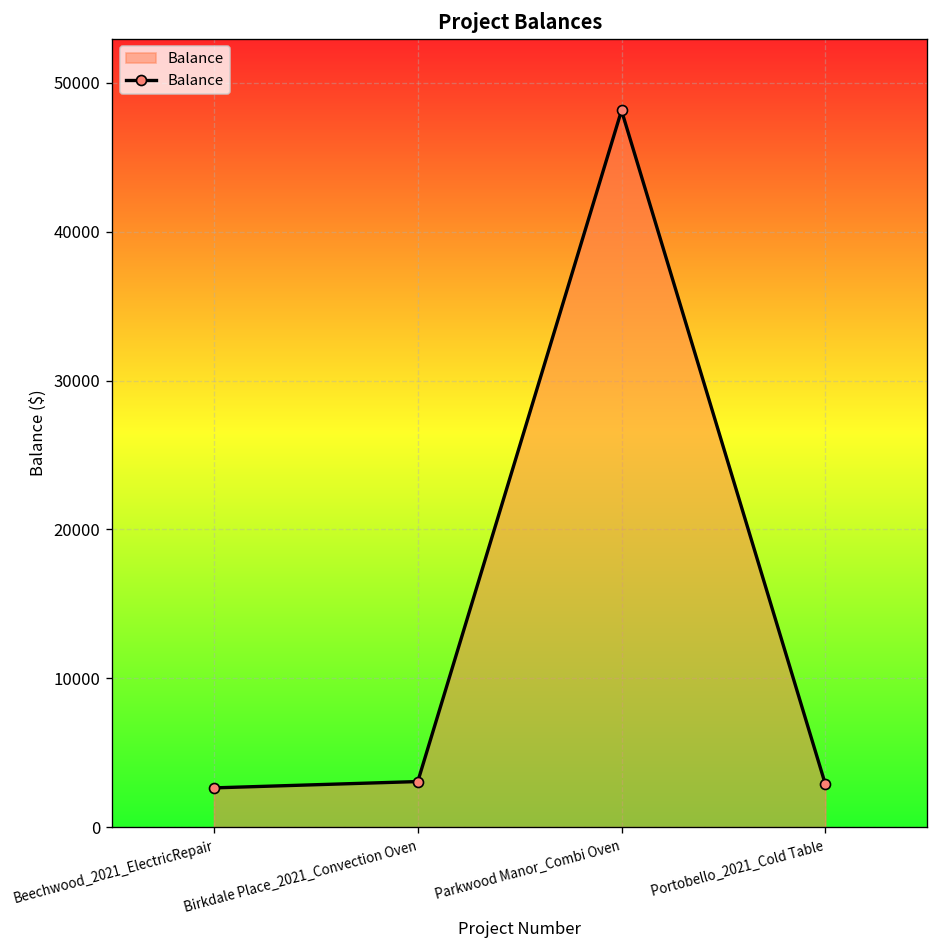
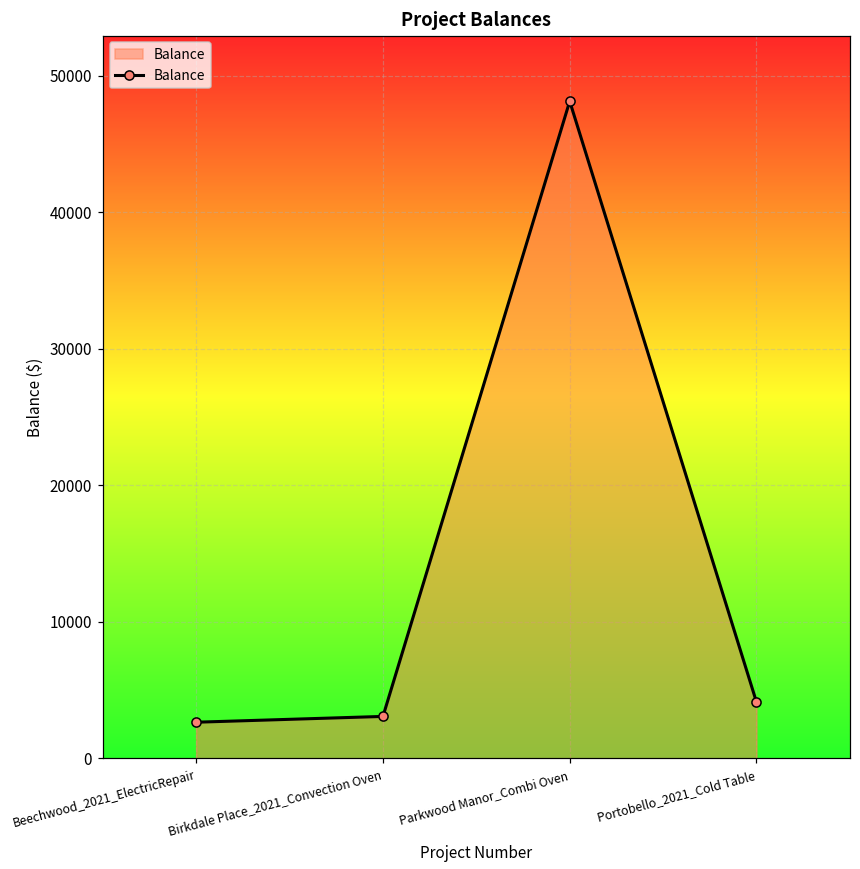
Portobello_2021_Cold Table: 2900 -> 4100
